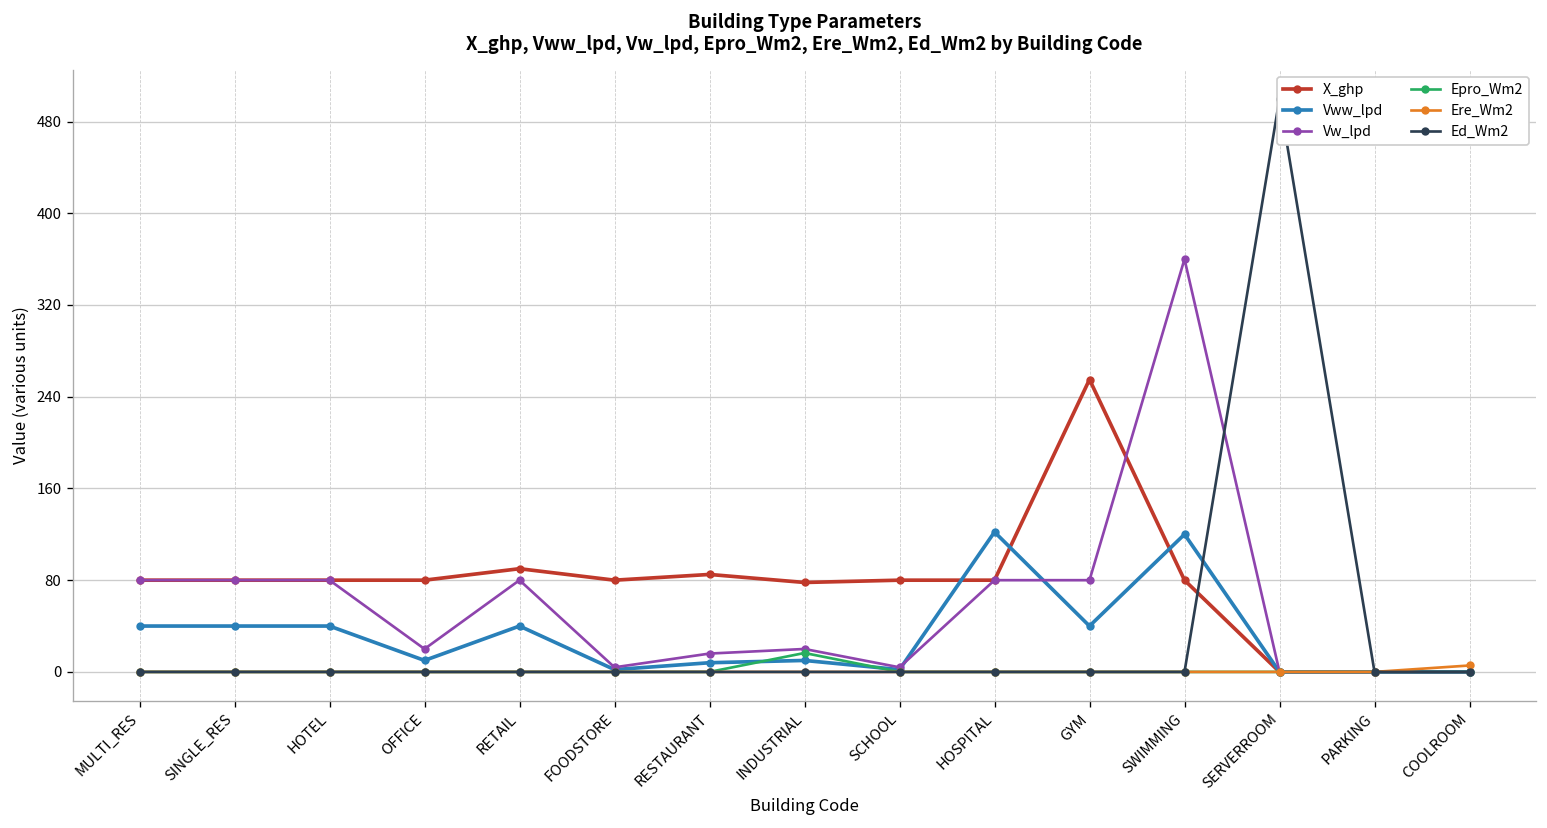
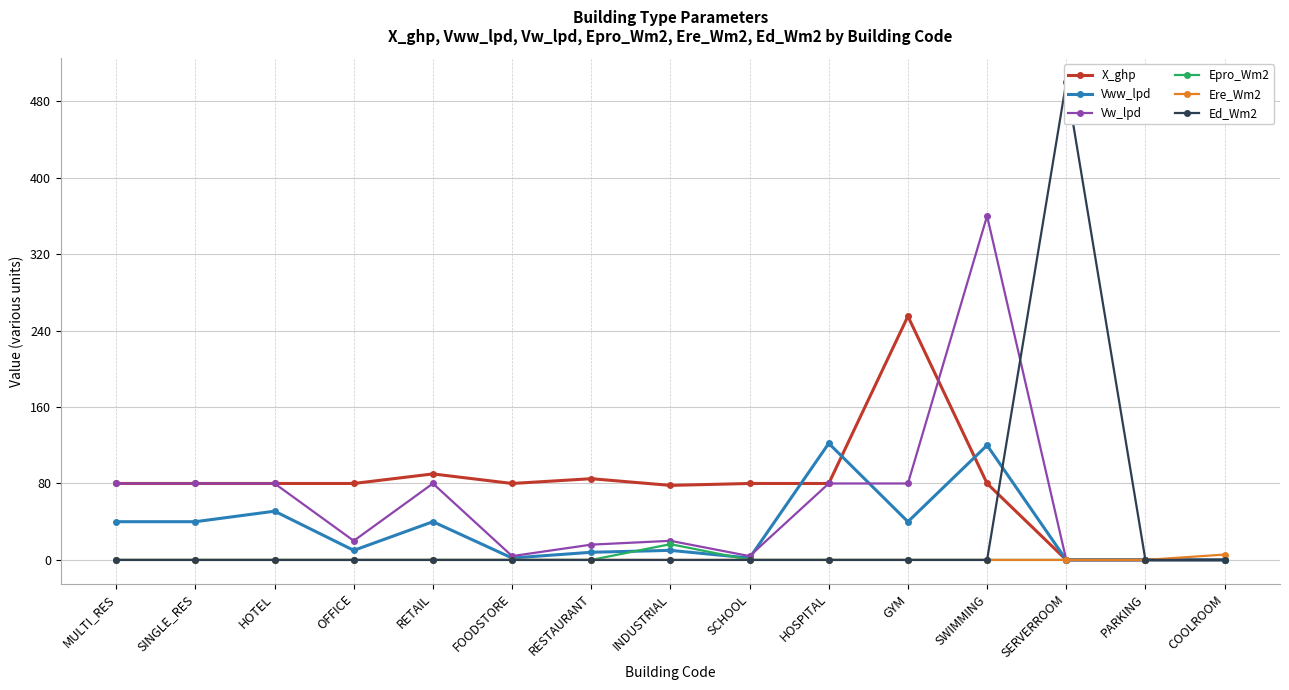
Vww_lpd, HOTEL: 40 -> 50
